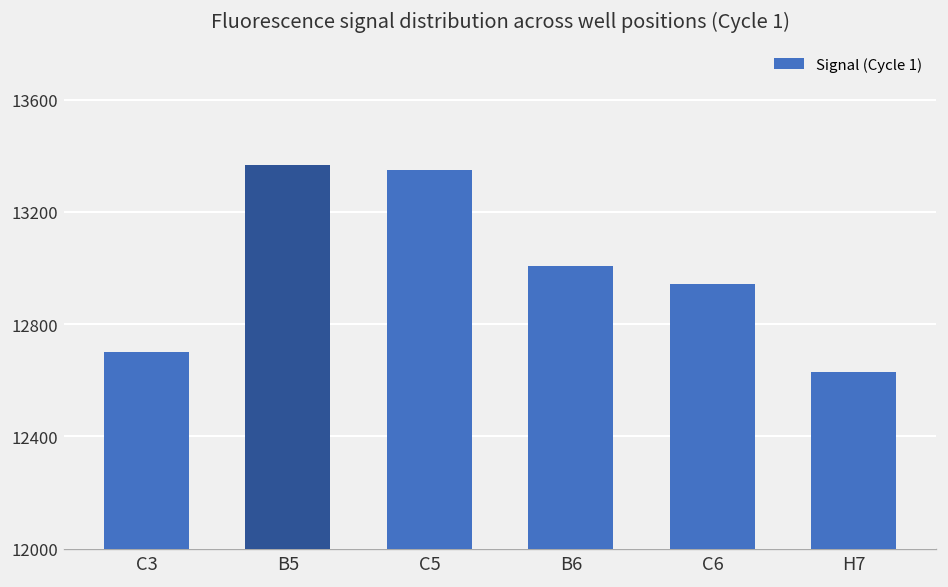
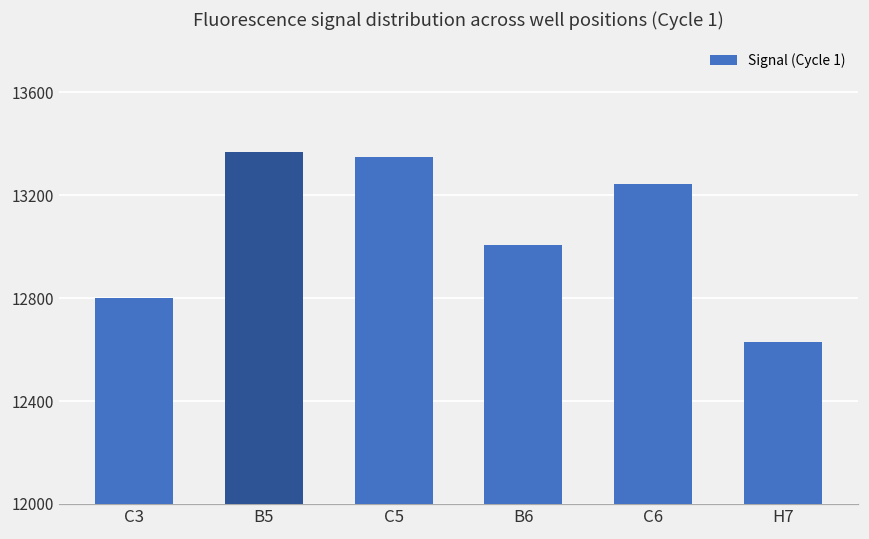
C3: 12700 -> 12800
C6: 12950 -> 13240
